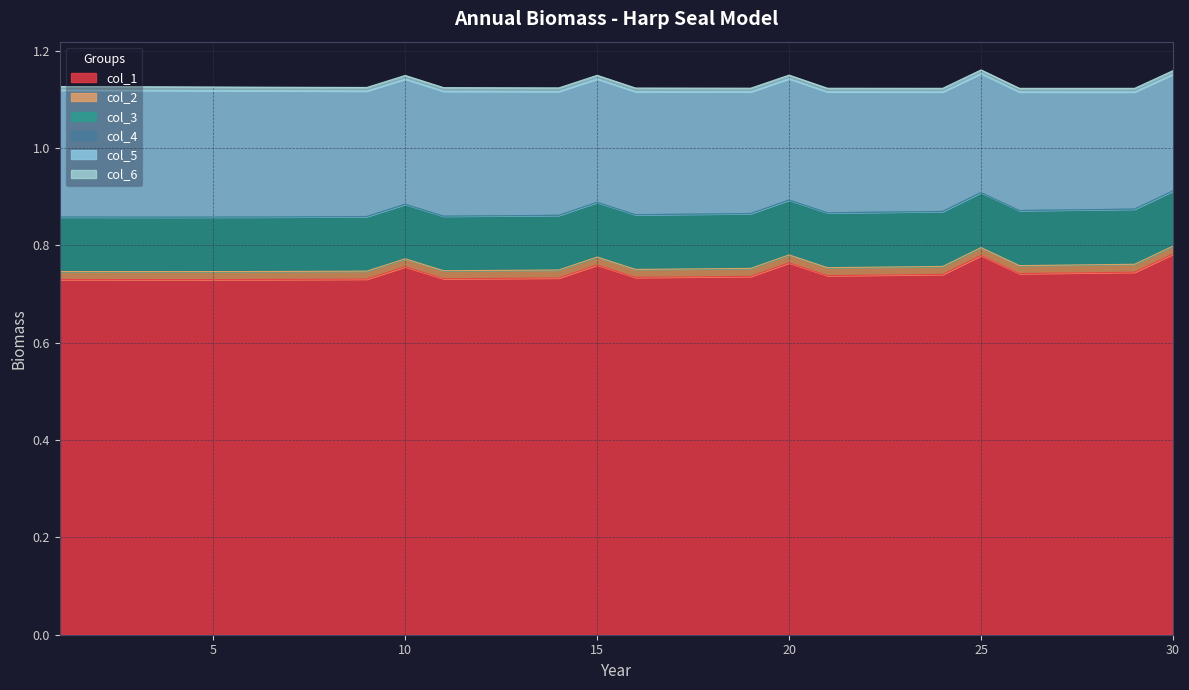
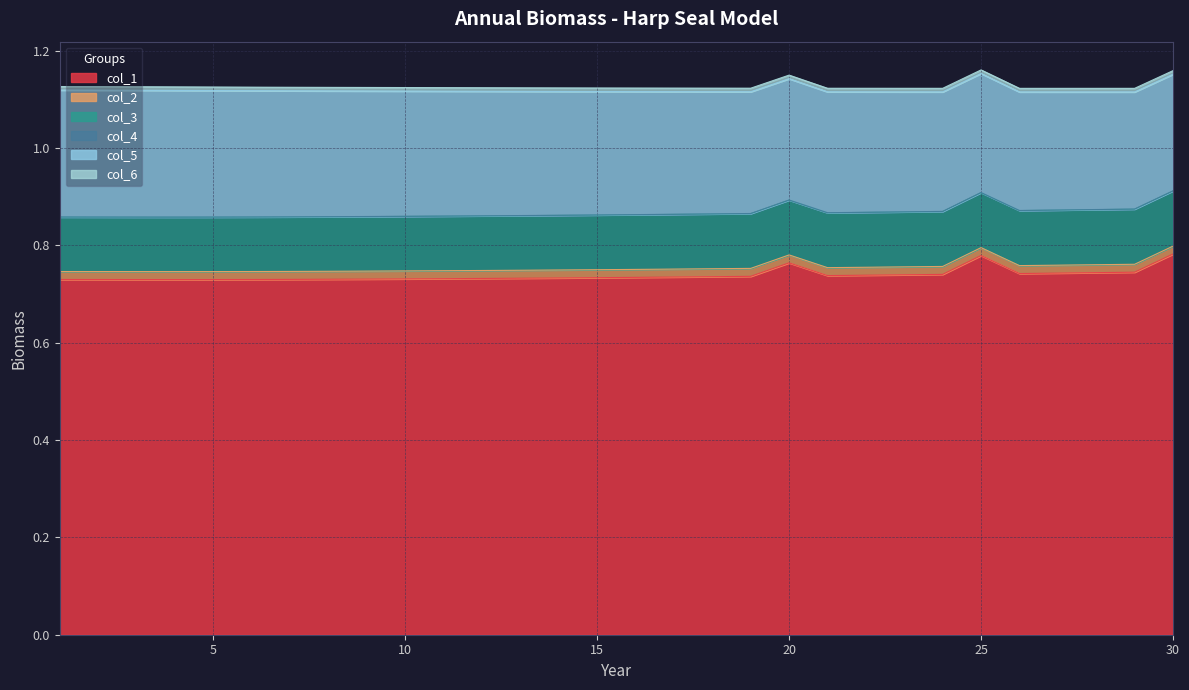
col_1, 10: 0.76 -> 0.73
col_1, 15: 0.76 -> 0.73
